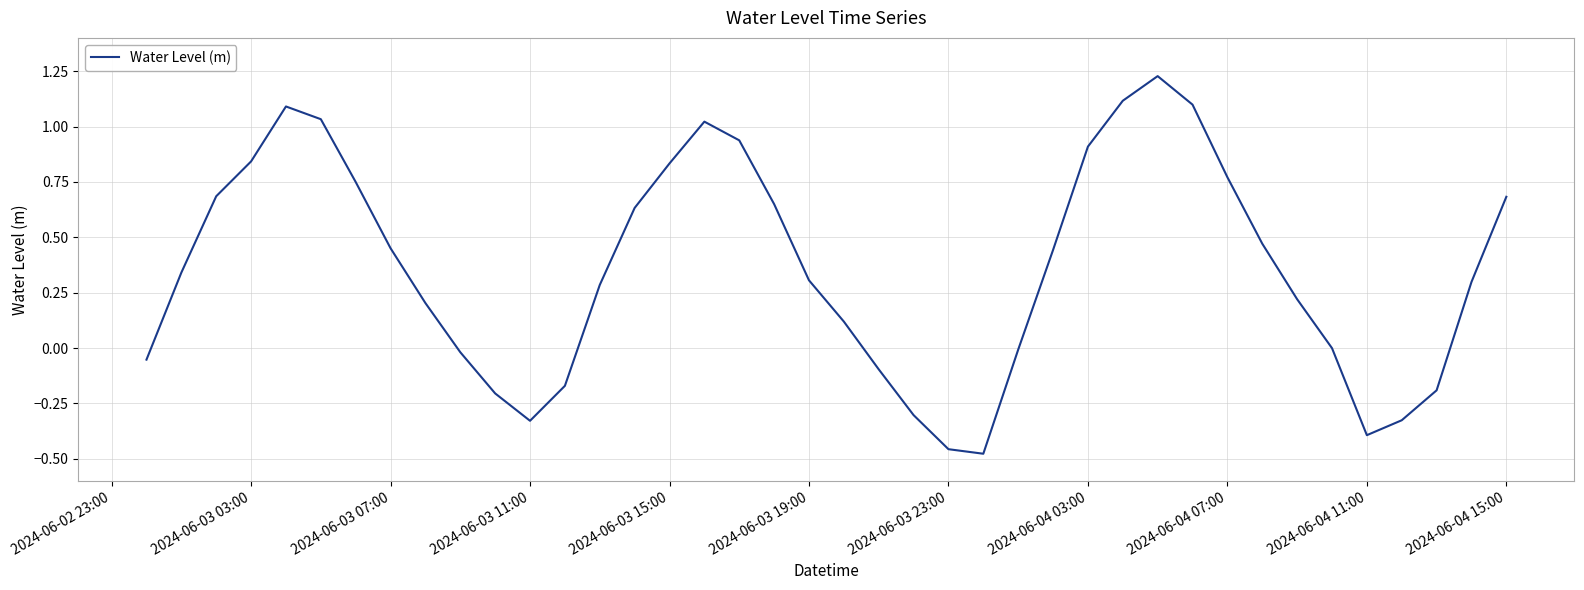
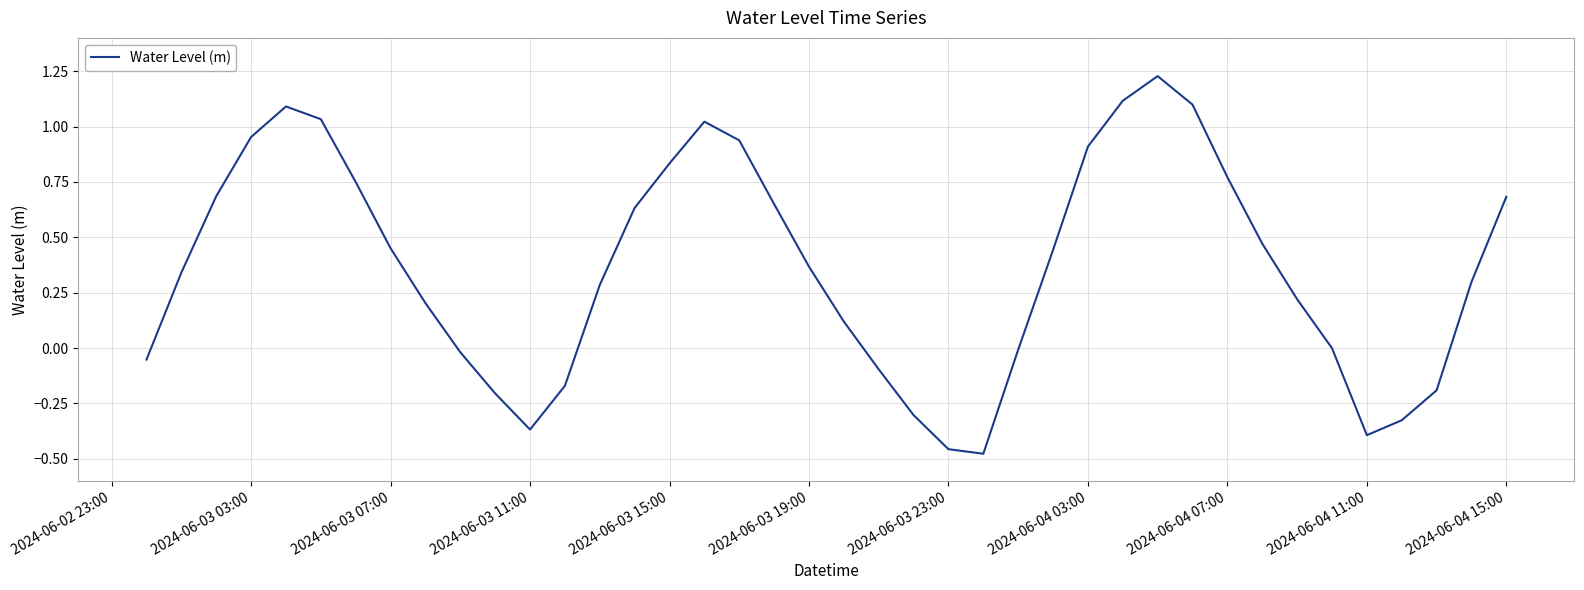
2024-06-03 03:00: 0.84 -> 0.95
2024-06-03 11:00: -0.33 -> -0.37
2024-06-03 19:00: 0.31 -> 0.37
